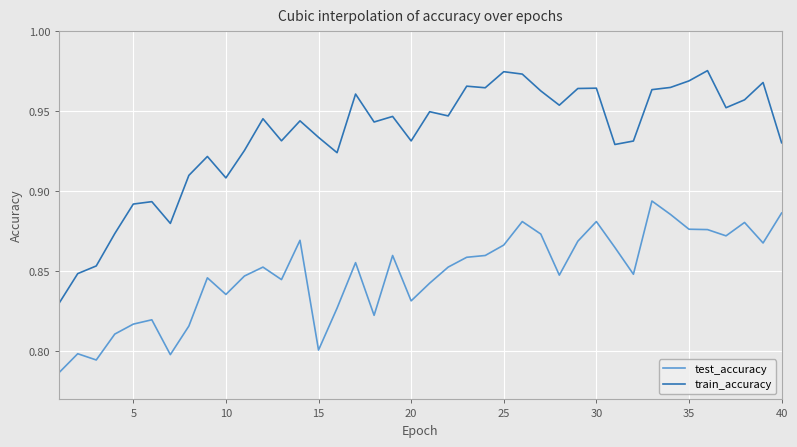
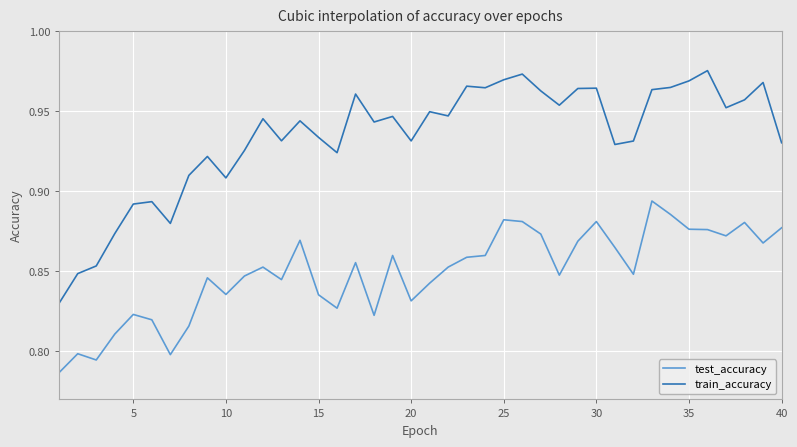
test_accuracy, 5: 0.817 -> 0.823
test_accuracy, 15: 0.801 -> 0.835
test_accuracy, 25: 0.866 -> 0.882
train_accuracy, 25: 0.975 -> 0.970
test_accuracy, 40: 0.886 -> 0.877
